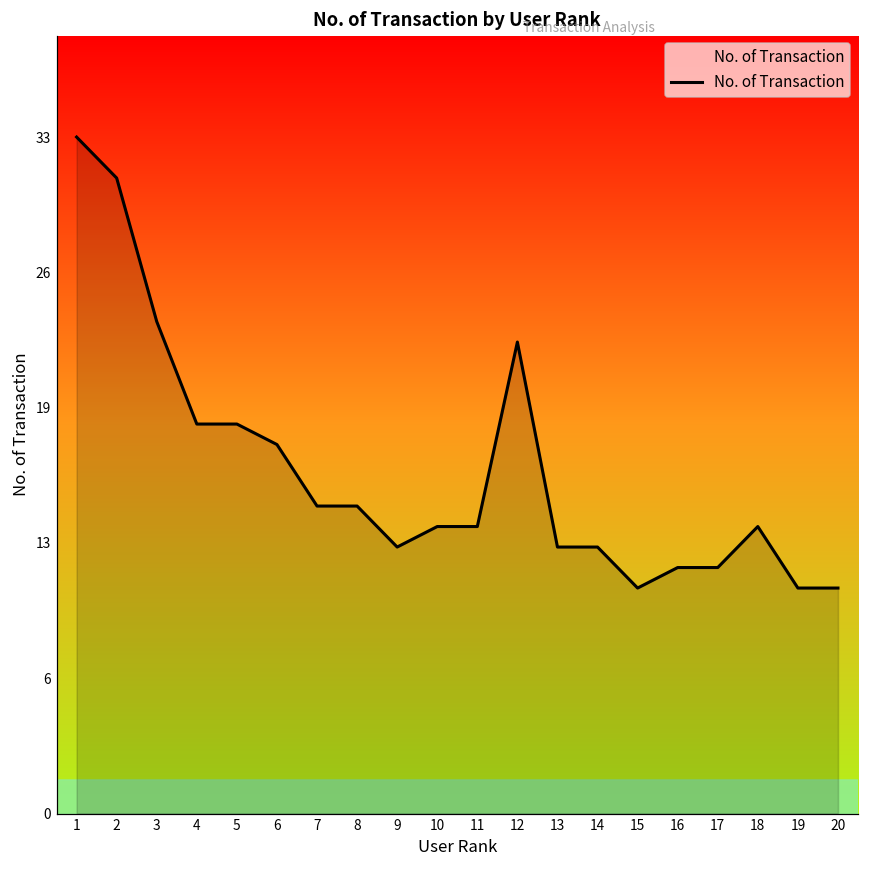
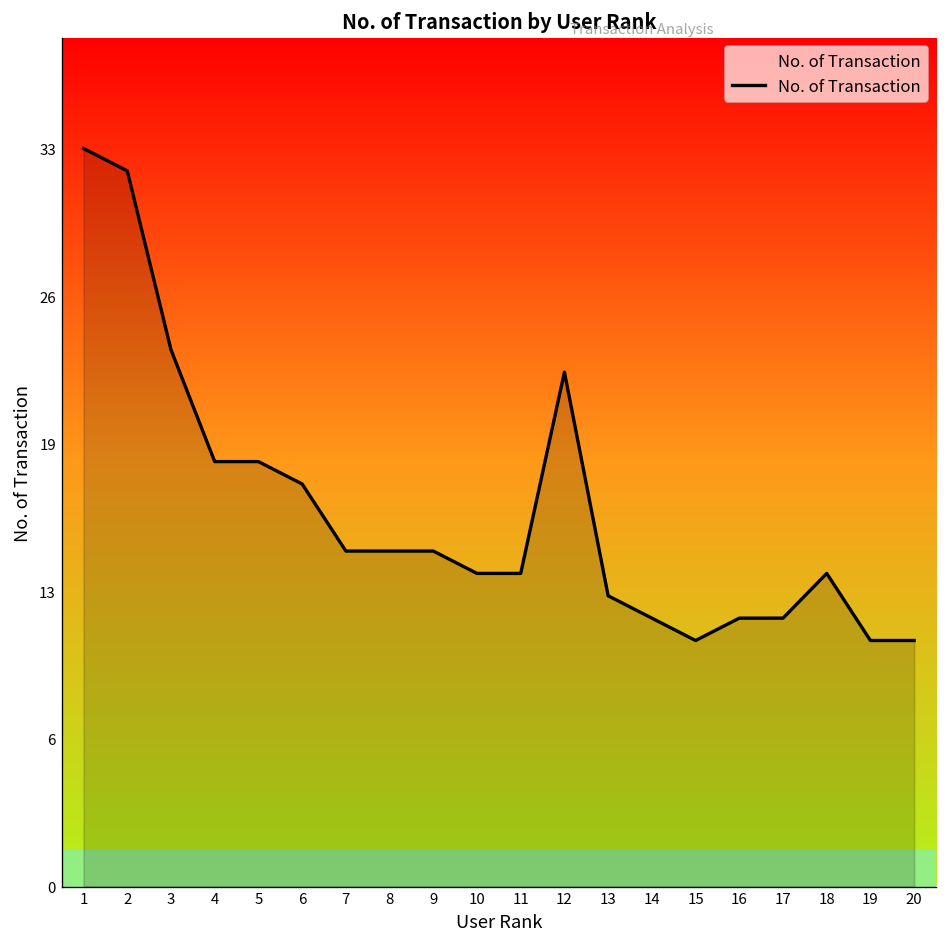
2: 31 -> 32
9: 13 -> 15
14: 13 -> 12
